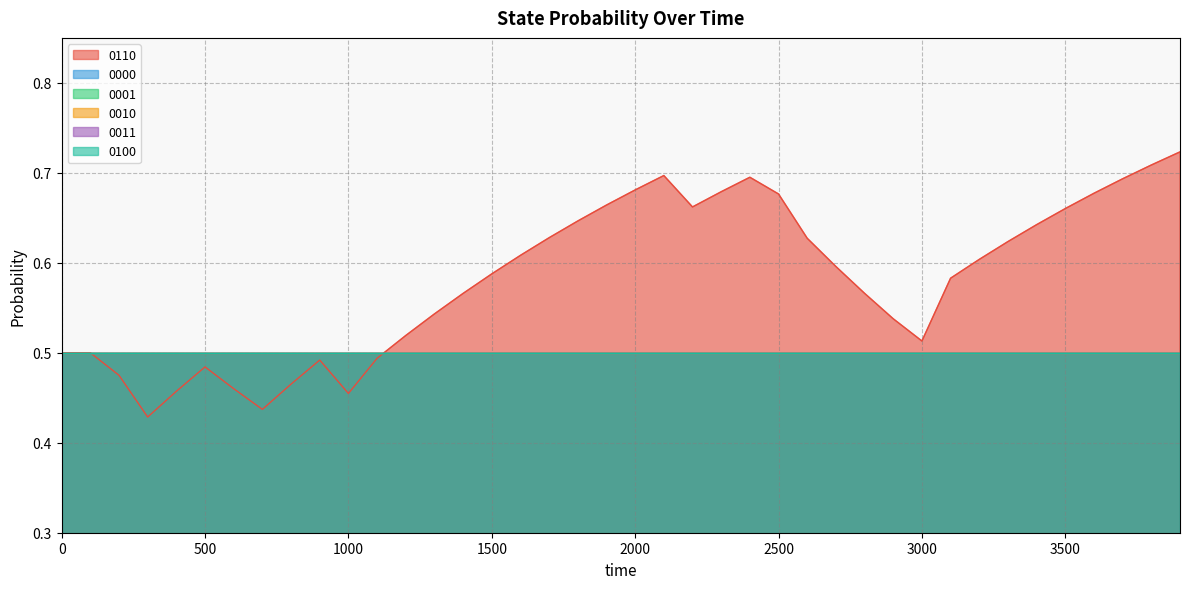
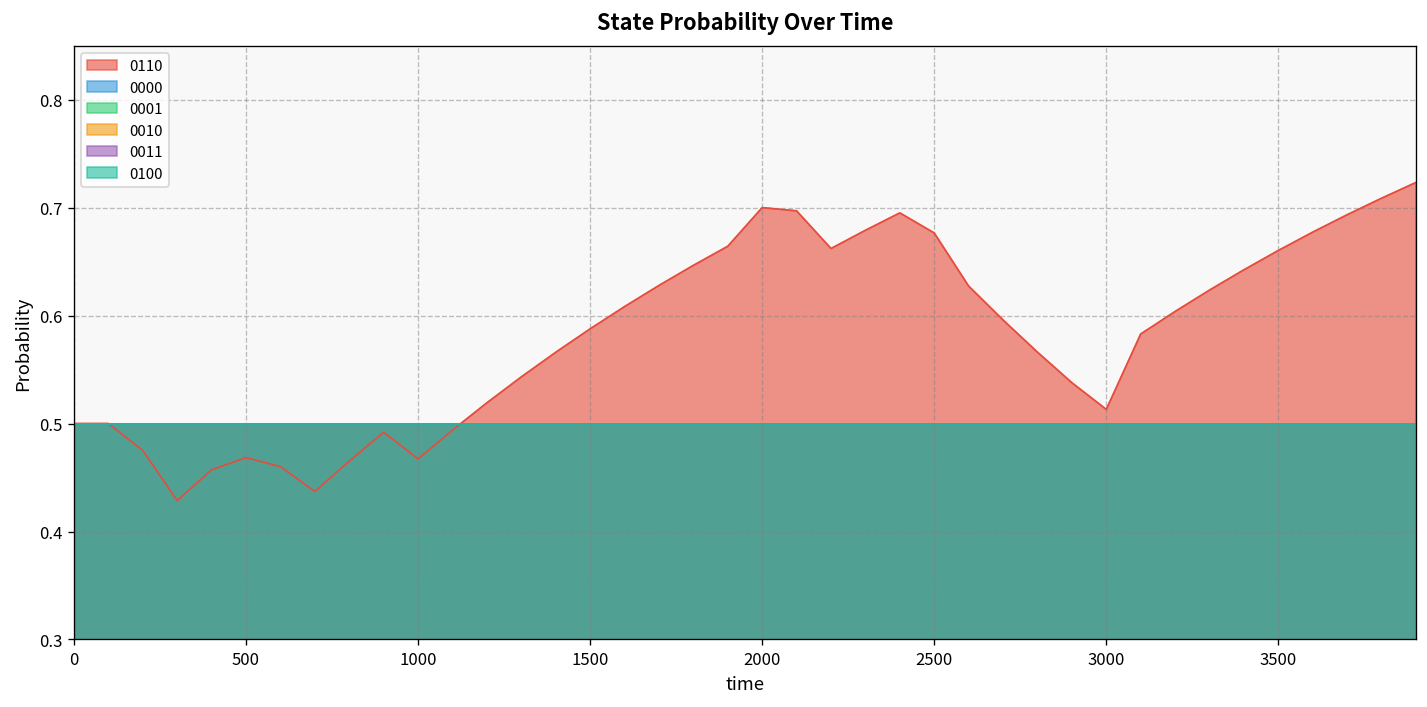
0110, 500: 0.48 -> 0.47
0110, 1000: 0.45 -> 0.47
0110, 2000: 0.68 -> 0.70
